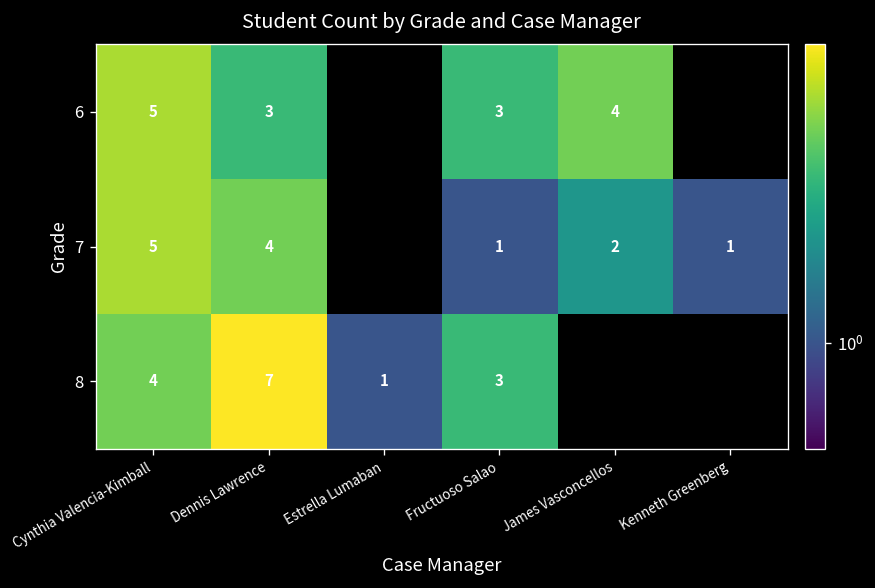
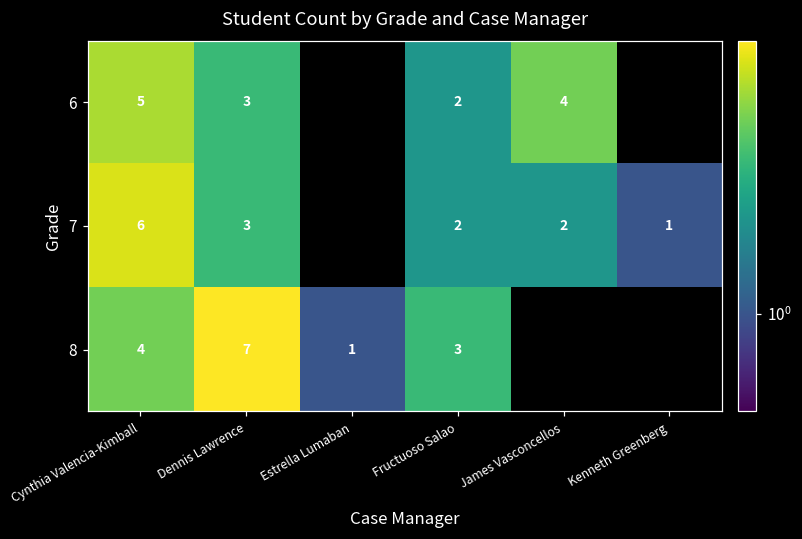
6, Fructuoso Salao: 3 -> 2
7, Cynthia Valencia-Kimball: 5 -> 6
7, Dennis Lawrence: 4 -> 3
7, Fructuoso Salao: 1 -> 2
